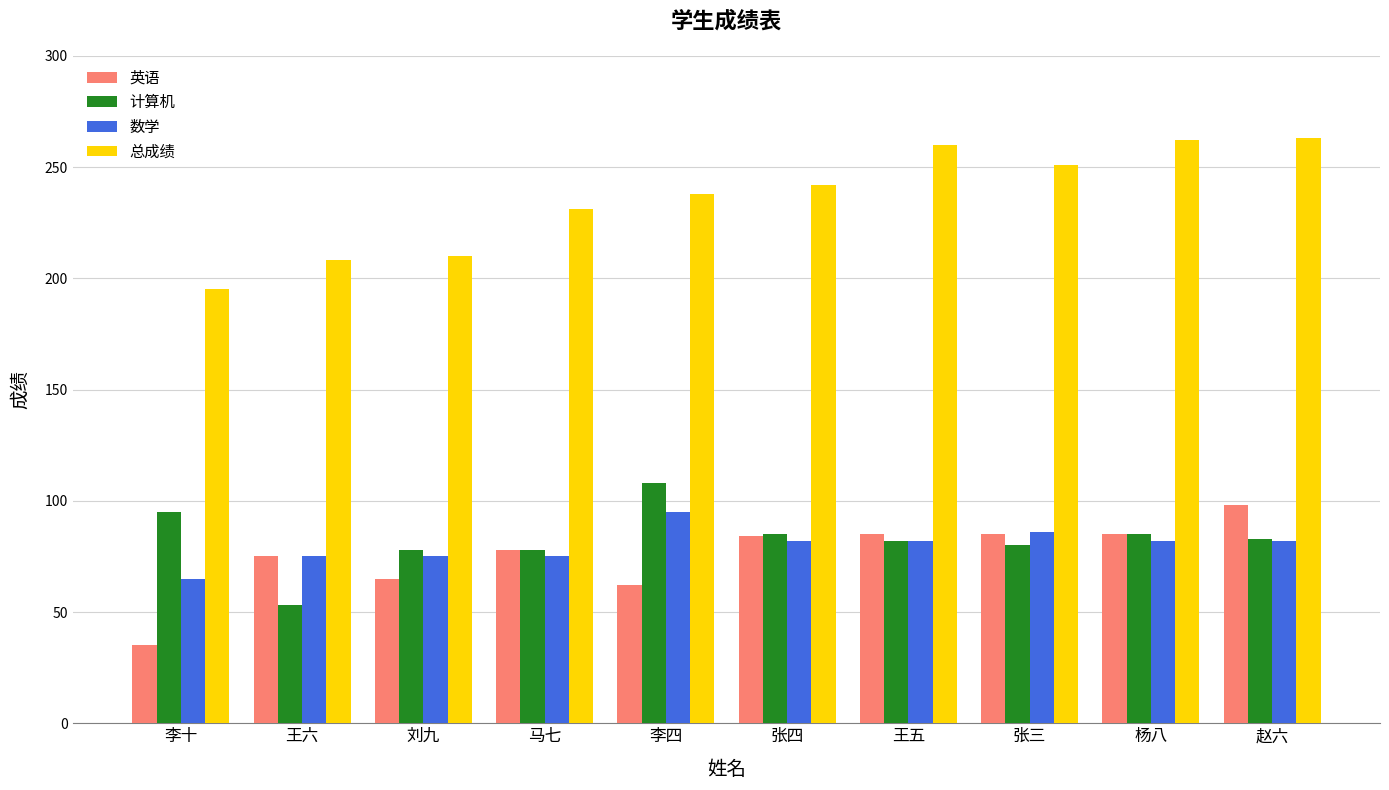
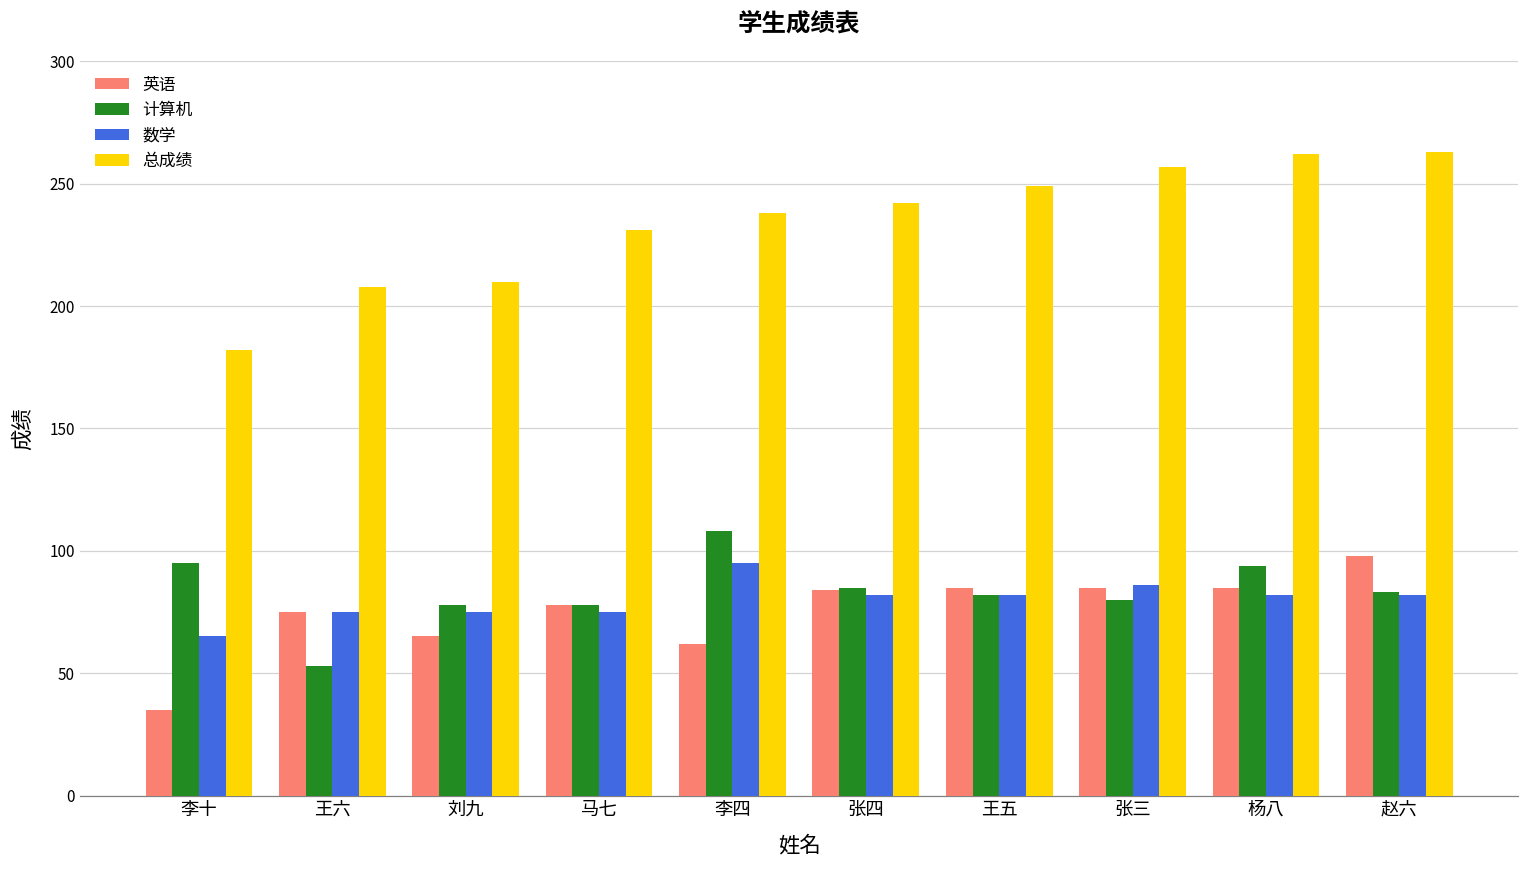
总成绩, 李十: 195 -> 182
总成绩, 王五: 260 -> 249
总成绩, 张三: 251 -> 257
计算机, 杨八: 85 -> 94
